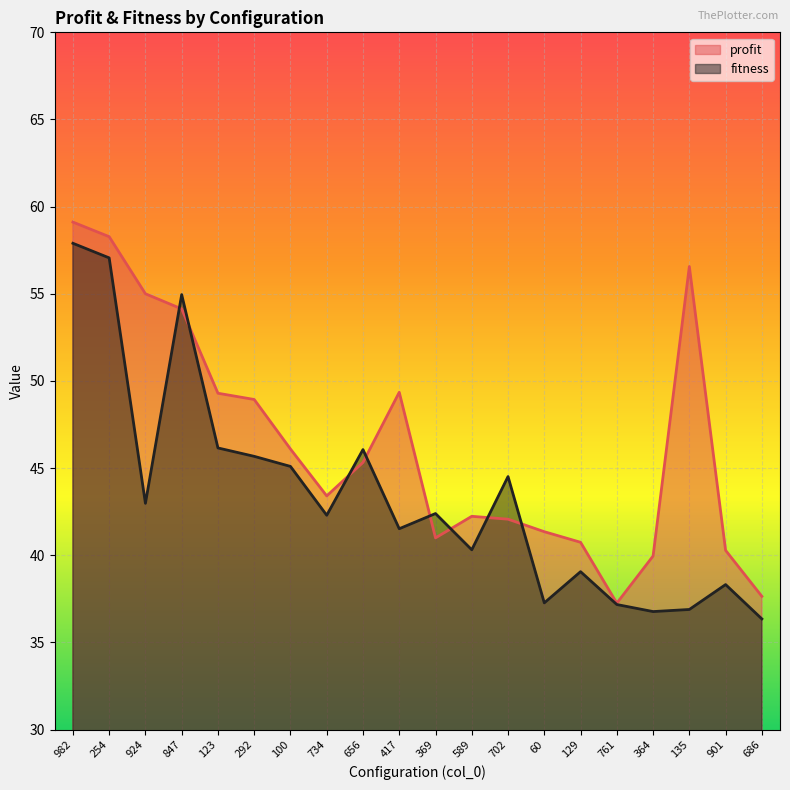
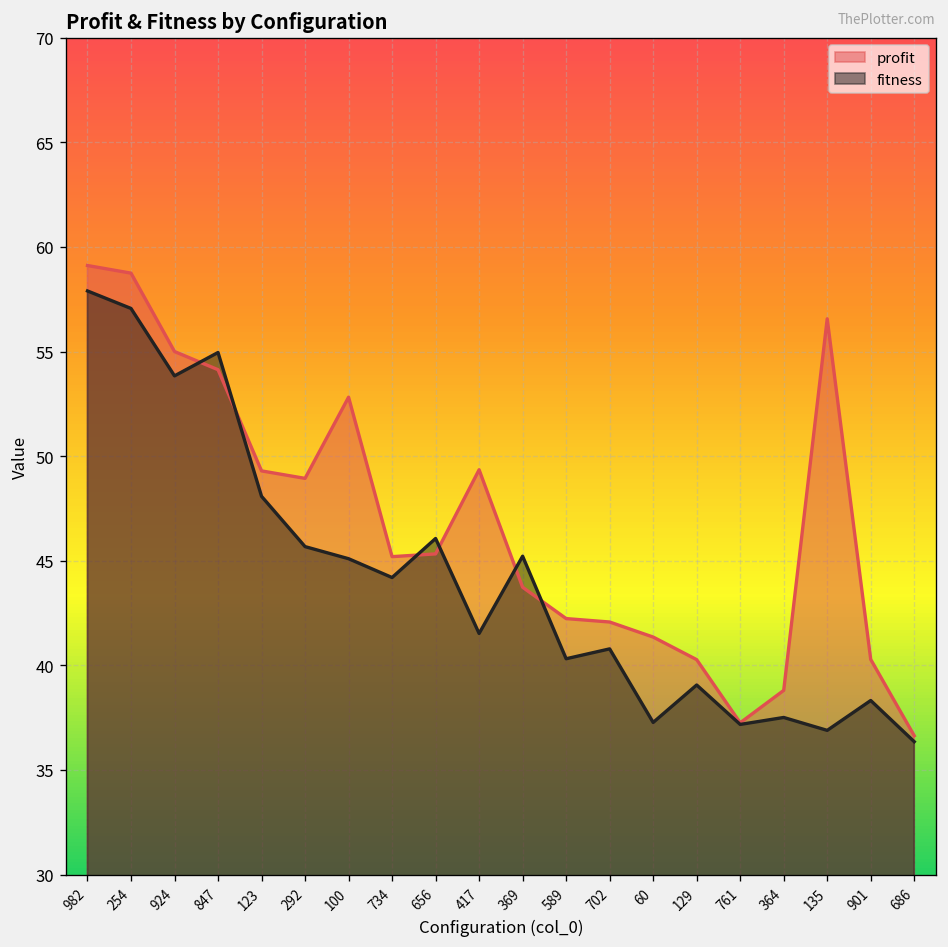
profit, 254: 58.3 -> 58.8
fitness, 924: 43.0 -> 53.8
fitness, 123: 46.2 -> 48.1
profit, 100: 46.1 -> 52.8
profit, 734: 43.4 -> 45.2
fitness, 734: 42.3 -> 44.2
profit, 369: 41.0 -> 43.7
fitness, 369: 42.4 -> 45.2
fitness, 702: 44.5 -> 40.8
profit, 129: 40.7 -> 40.3
profit, 364: 40.0 -> 38.8
fitness, 364: 36.8 -> 37.5
profit, 686: 37.6 -> 36.6
